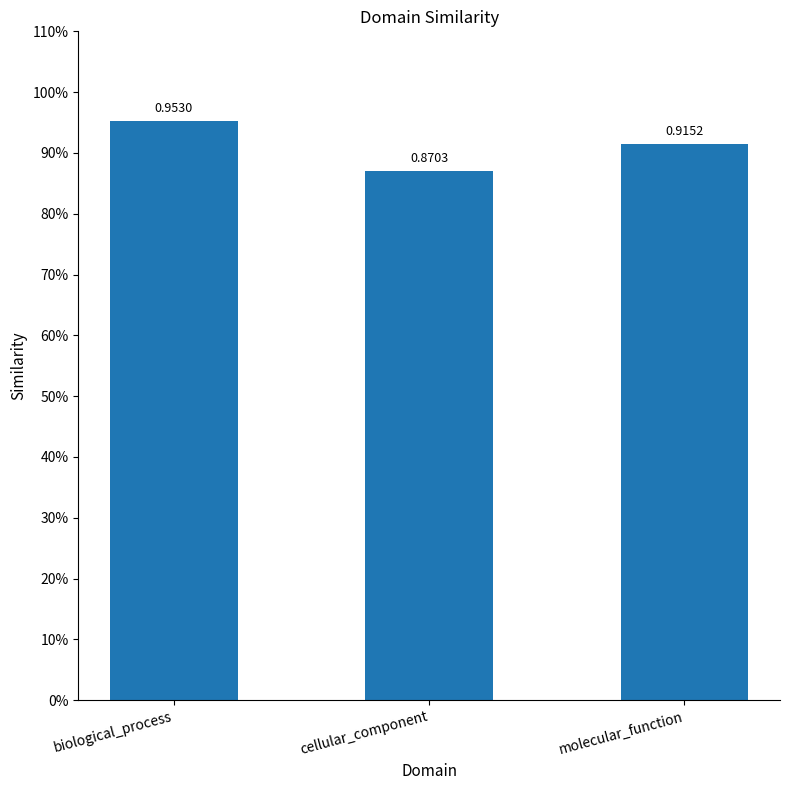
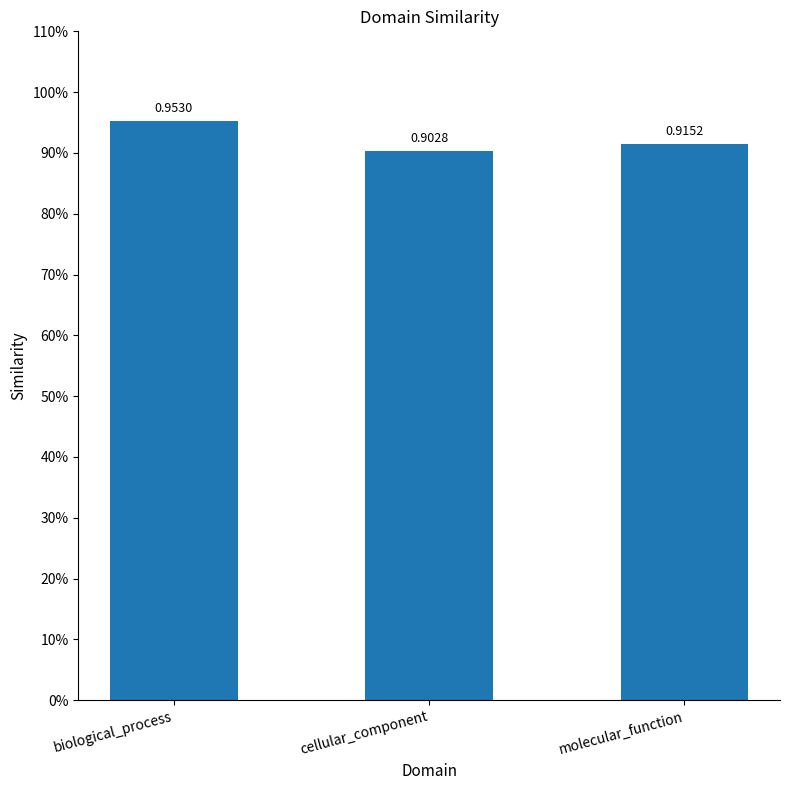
cellular_component: 0.8703 -> 0.9028
